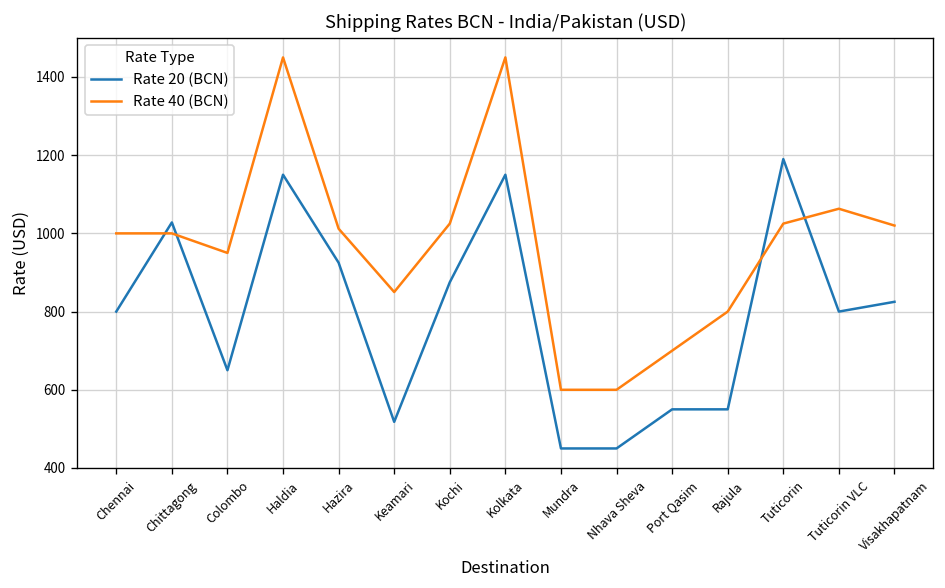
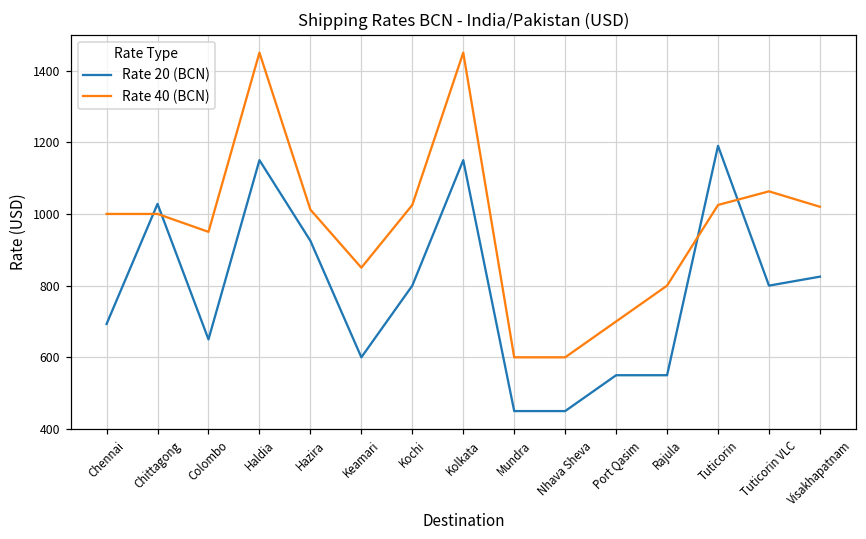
Rate 20 (BCN), Chennai: 800 -> 690
Rate 20 (BCN), Keamari: 520 -> 600
Rate 20 (BCN), Kochi: 880 -> 800
